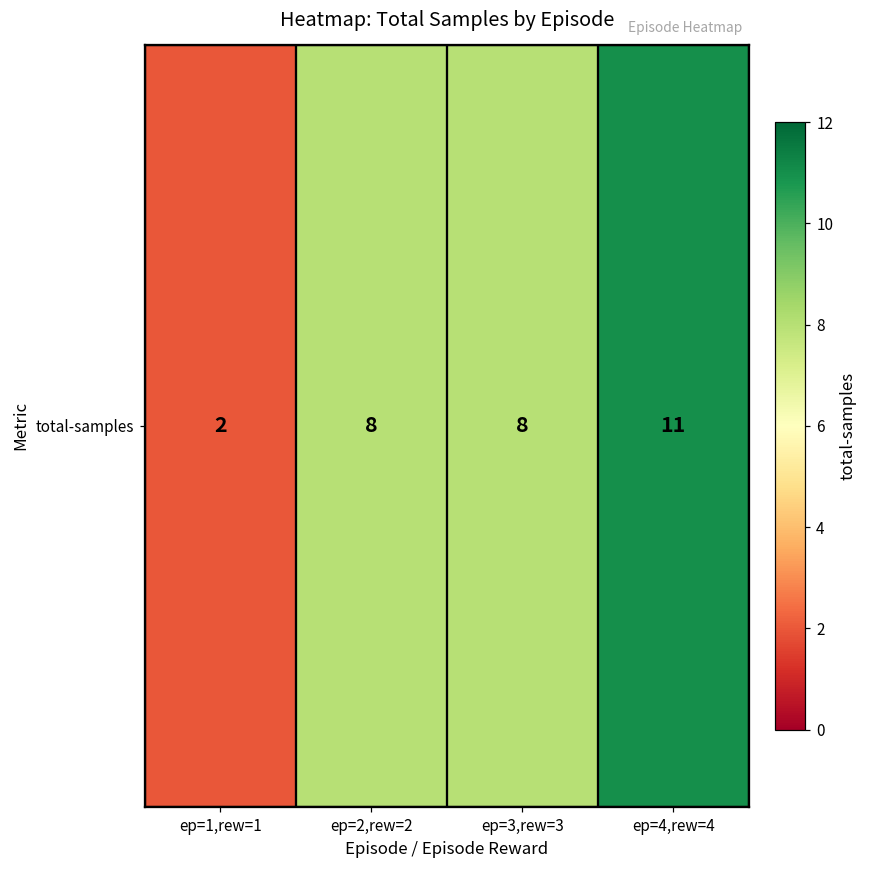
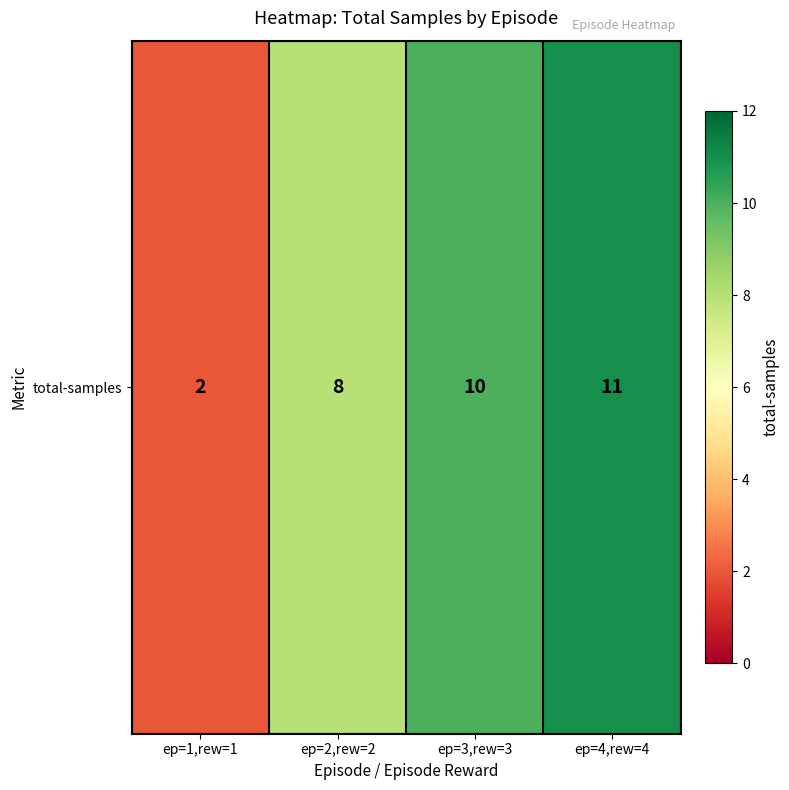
total-samples, ep=3,rew=3: 8 -> 10
